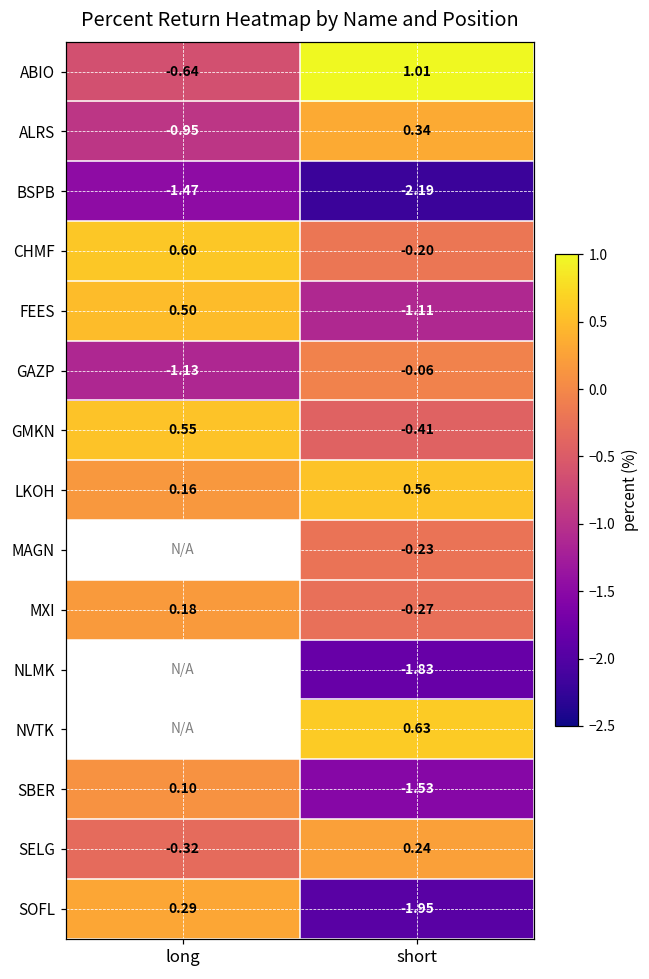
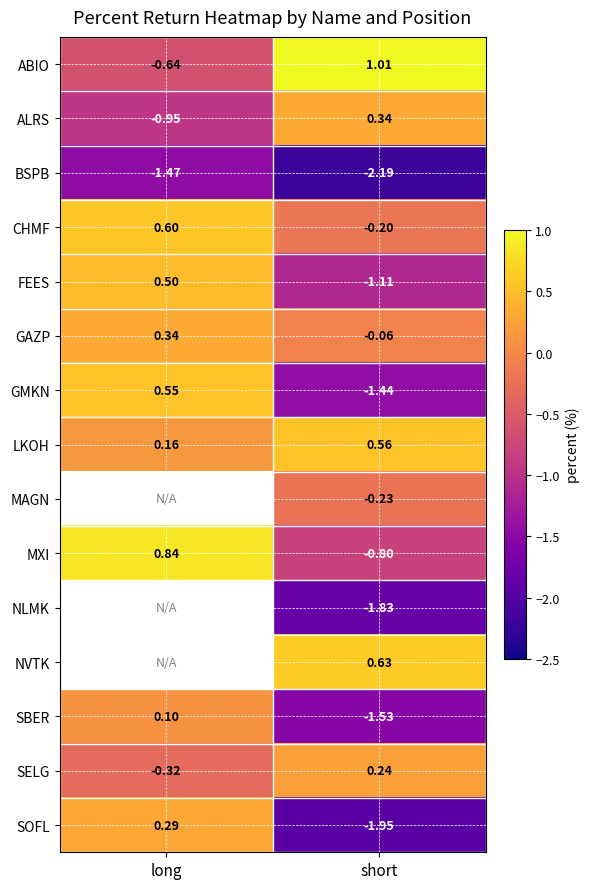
GAZP, long: -1.13 -> 0.34
GMKN, short: -0.41 -> -1.44
MXI, long: 0.18 -> 0.84
MXI, short: -0.27 -> -0.80
